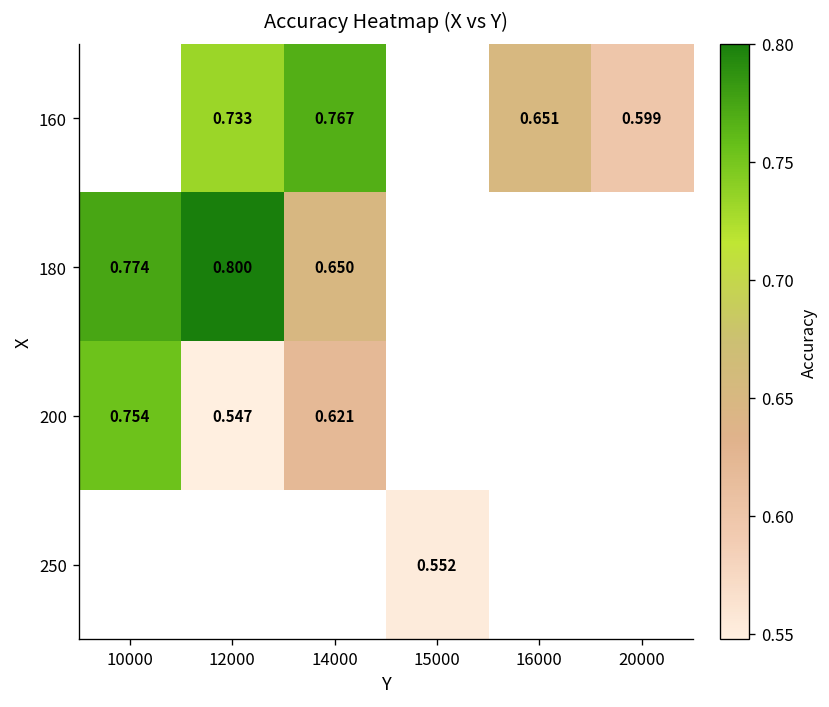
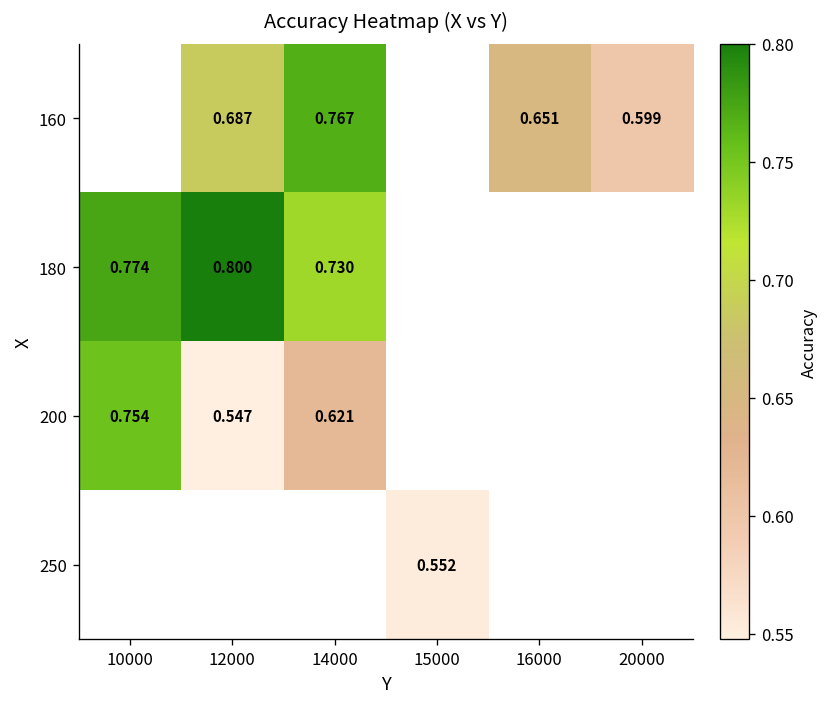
160, 12000: 0.733 -> 0.687
180, 14000: 0.650 -> 0.730
